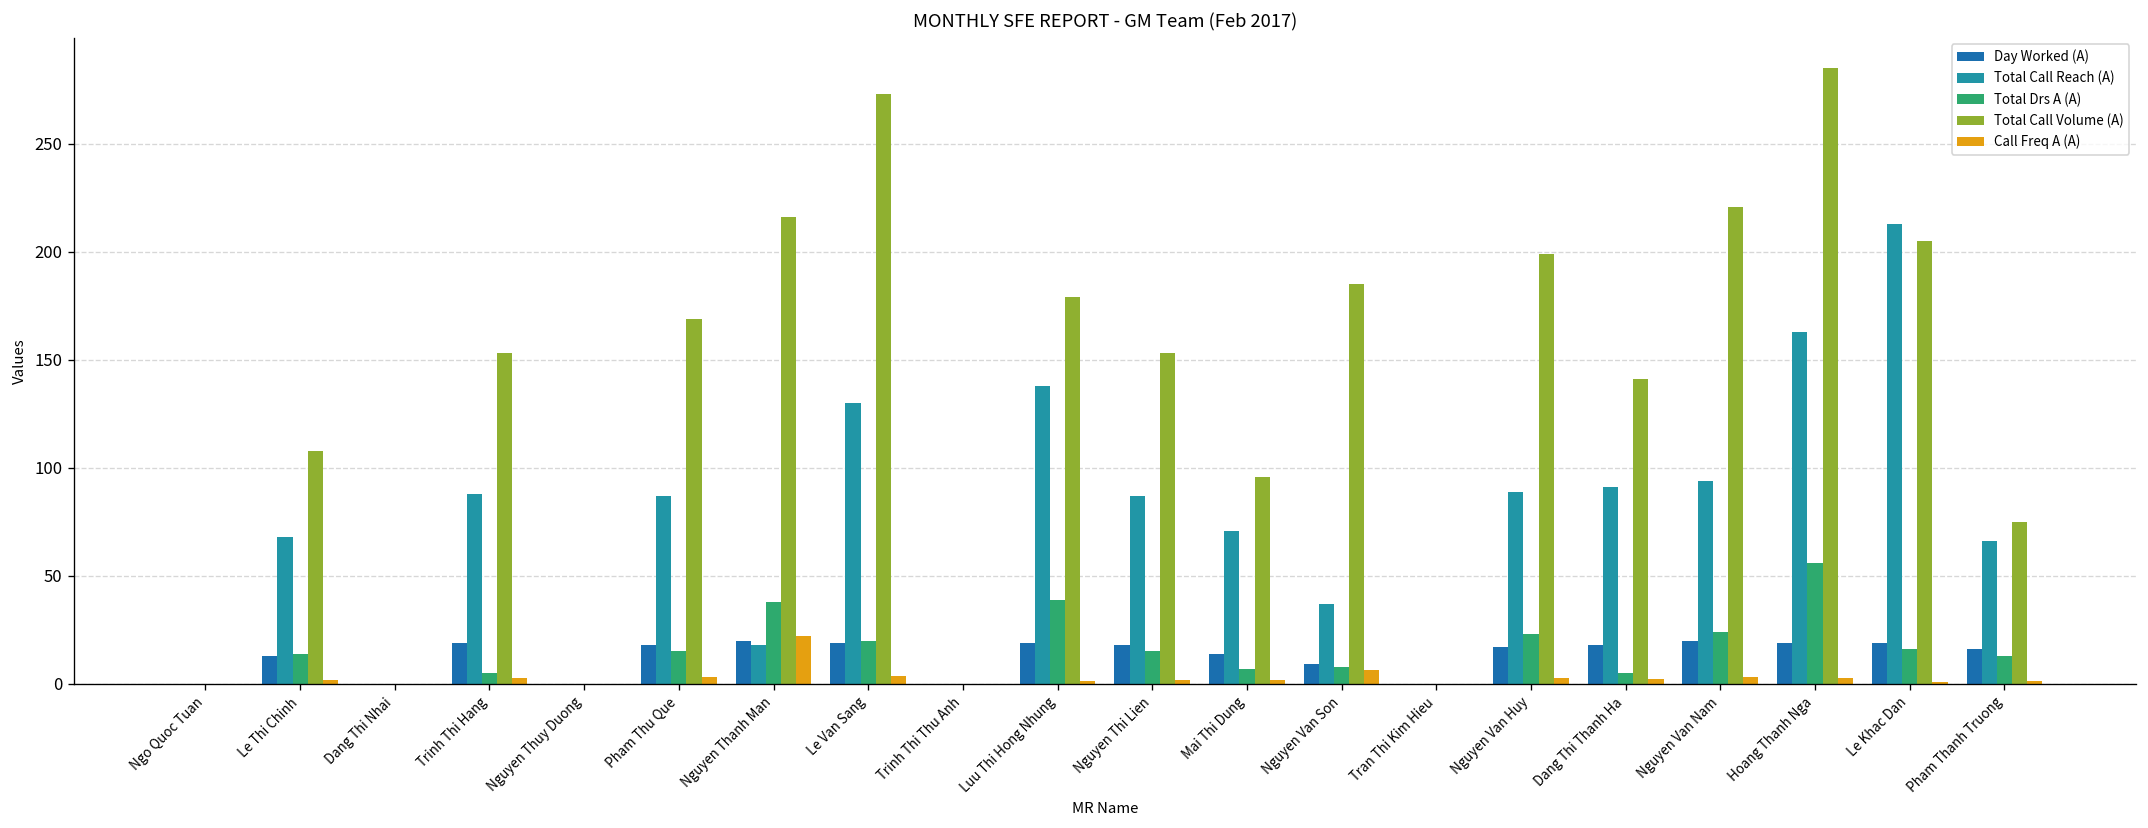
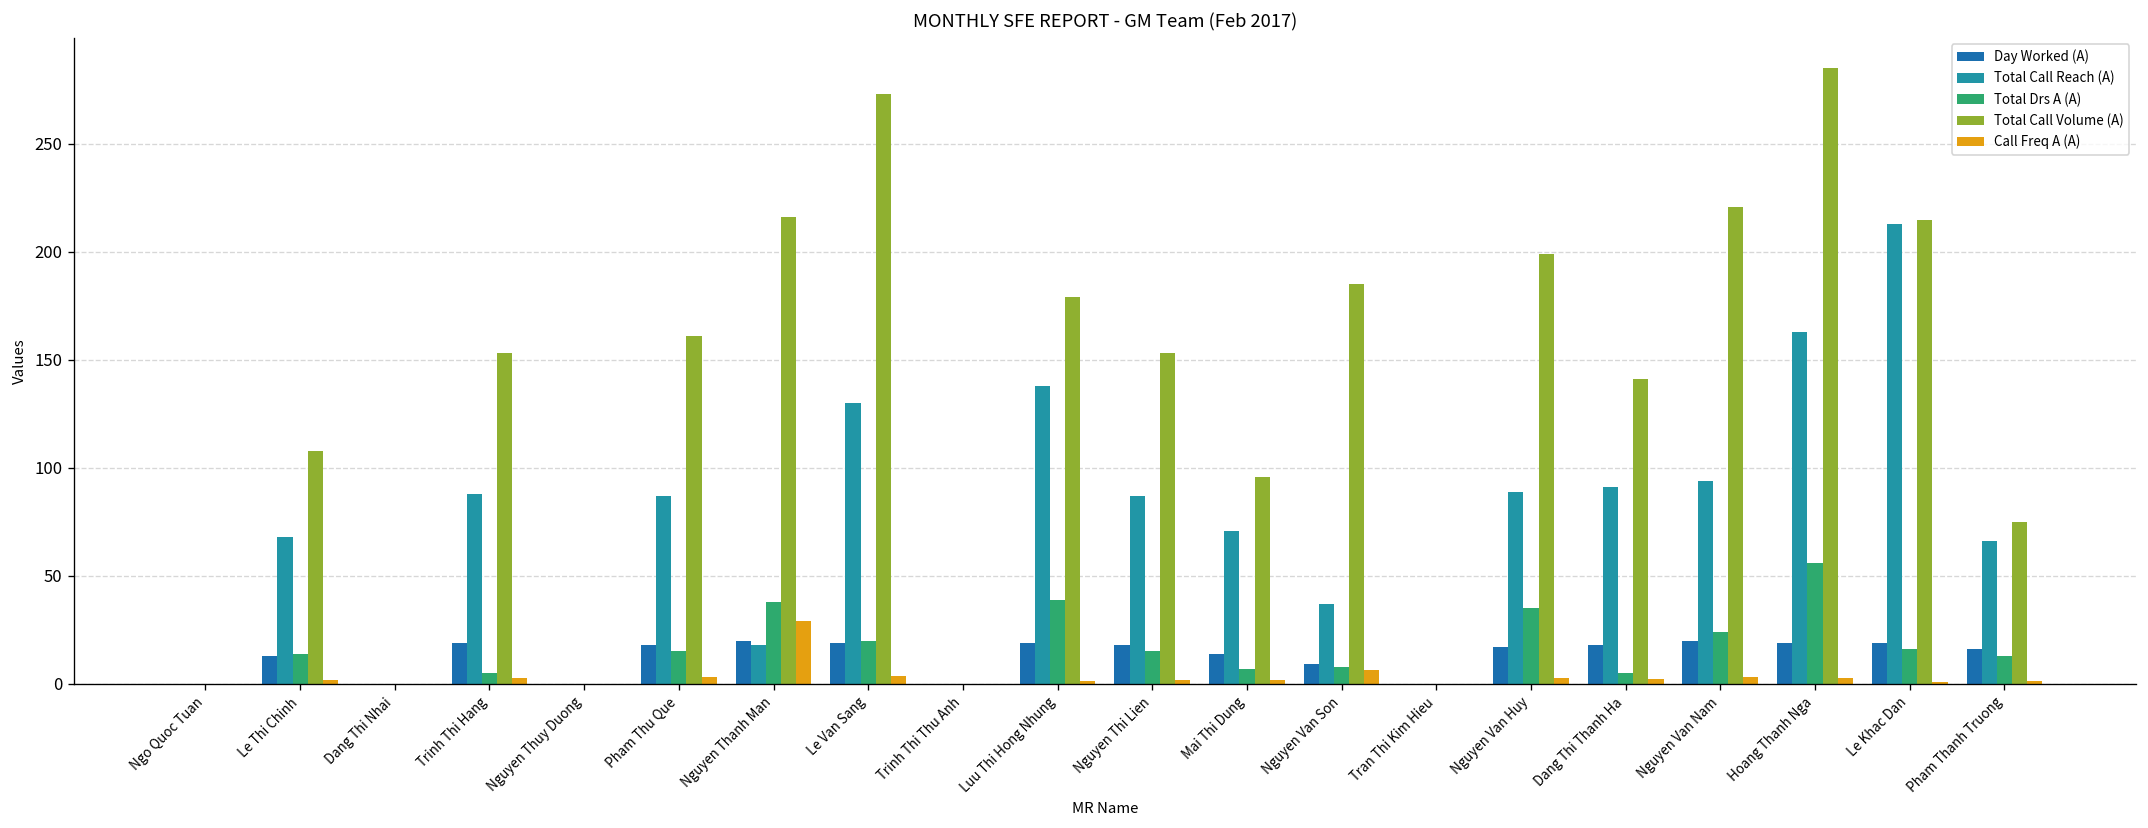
Total Call Volume (A), Pham Thu Que: 169 -> 161
Call Freq A (A), Nguyen Thanh Man: 22 -> 29
Total Drs A (A), Nguyen Van Huy: 23 -> 35
Total Call Volume (A), Le Khac Dan: 205 -> 215
